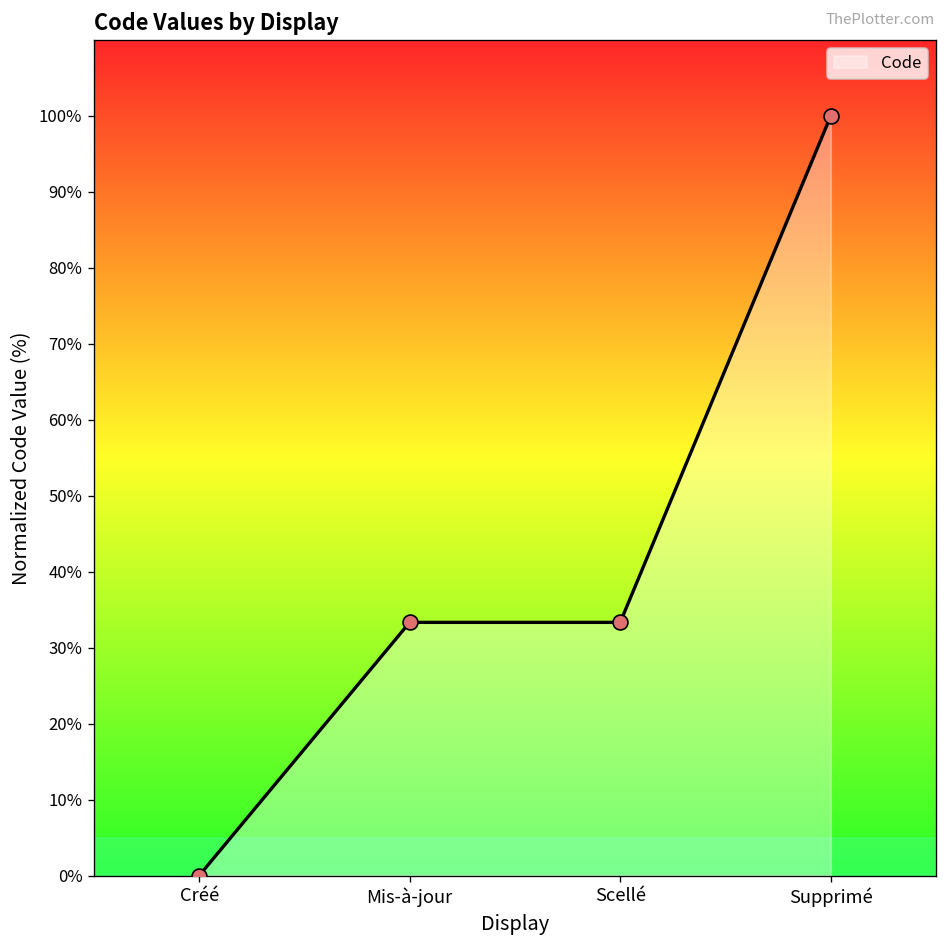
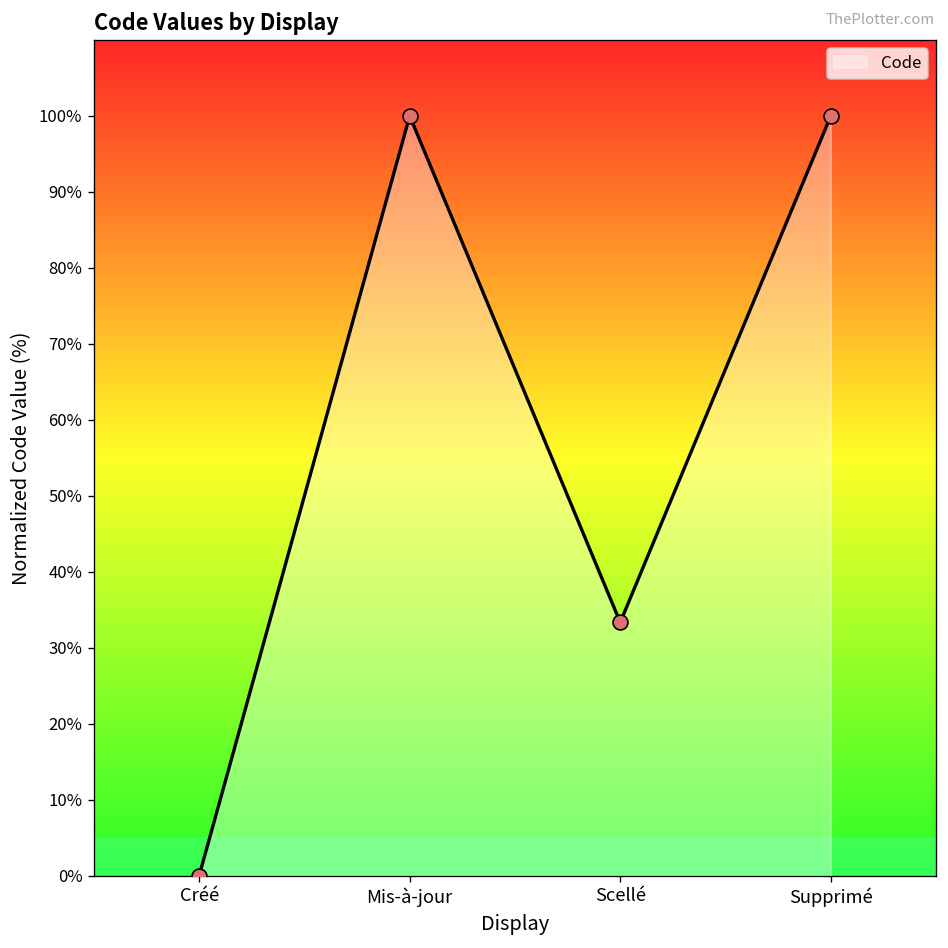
Mis-à-jour: 33% -> 100%
